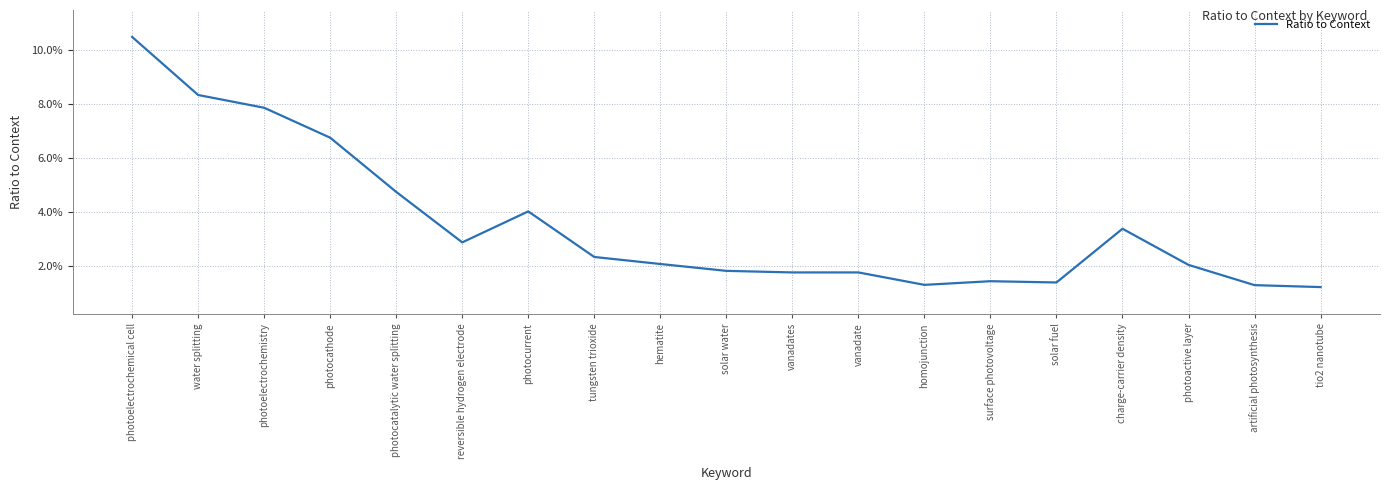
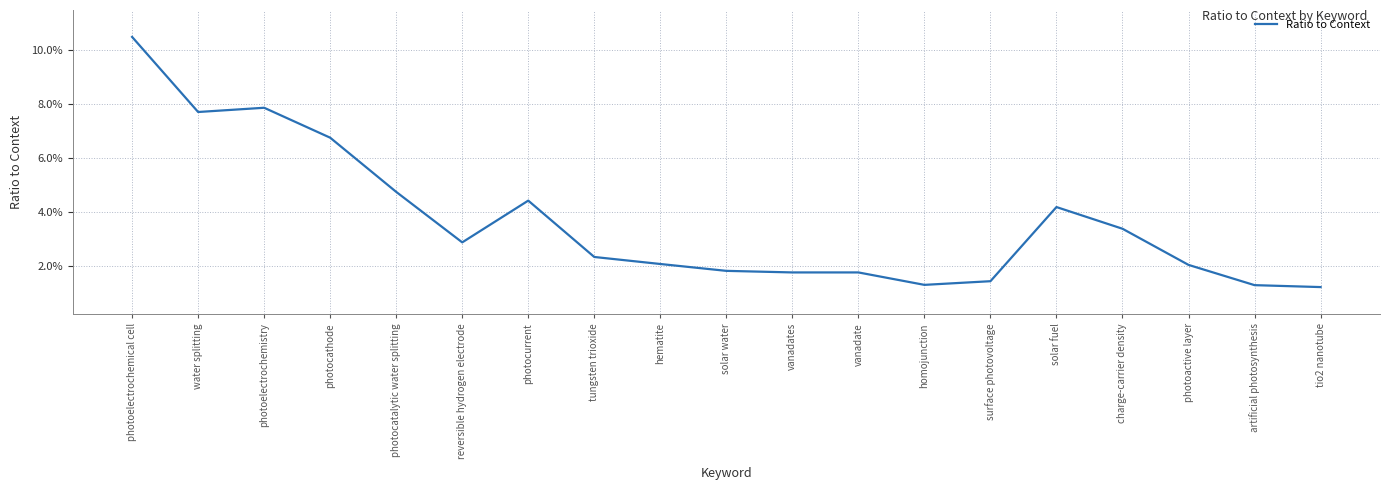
water splitting: 8.3% -> 7.7%
photocurrent: 4.0% -> 4.4%
solar fuel: 1.4% -> 4.2%
